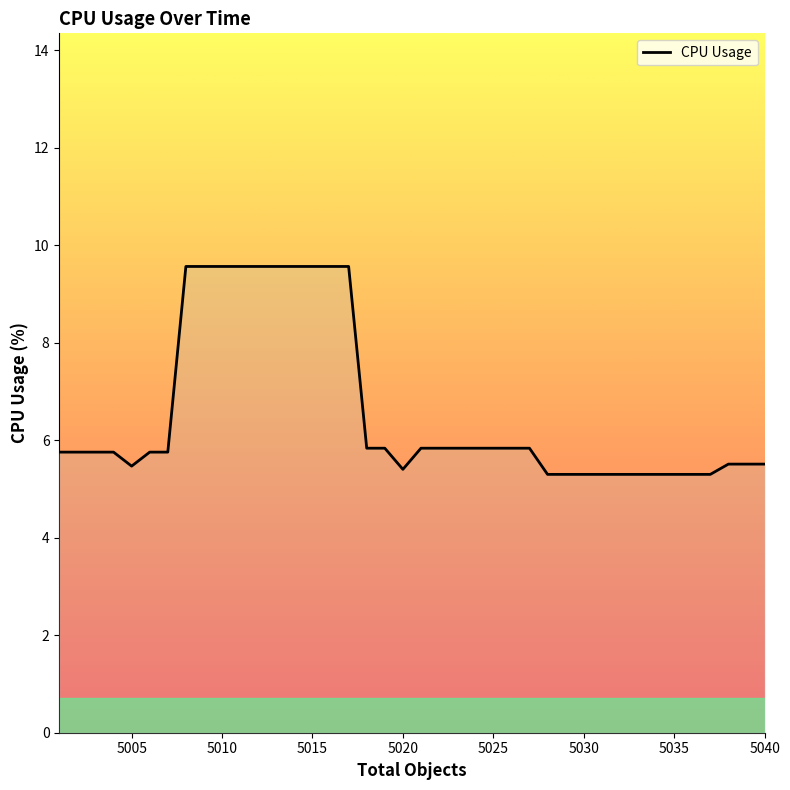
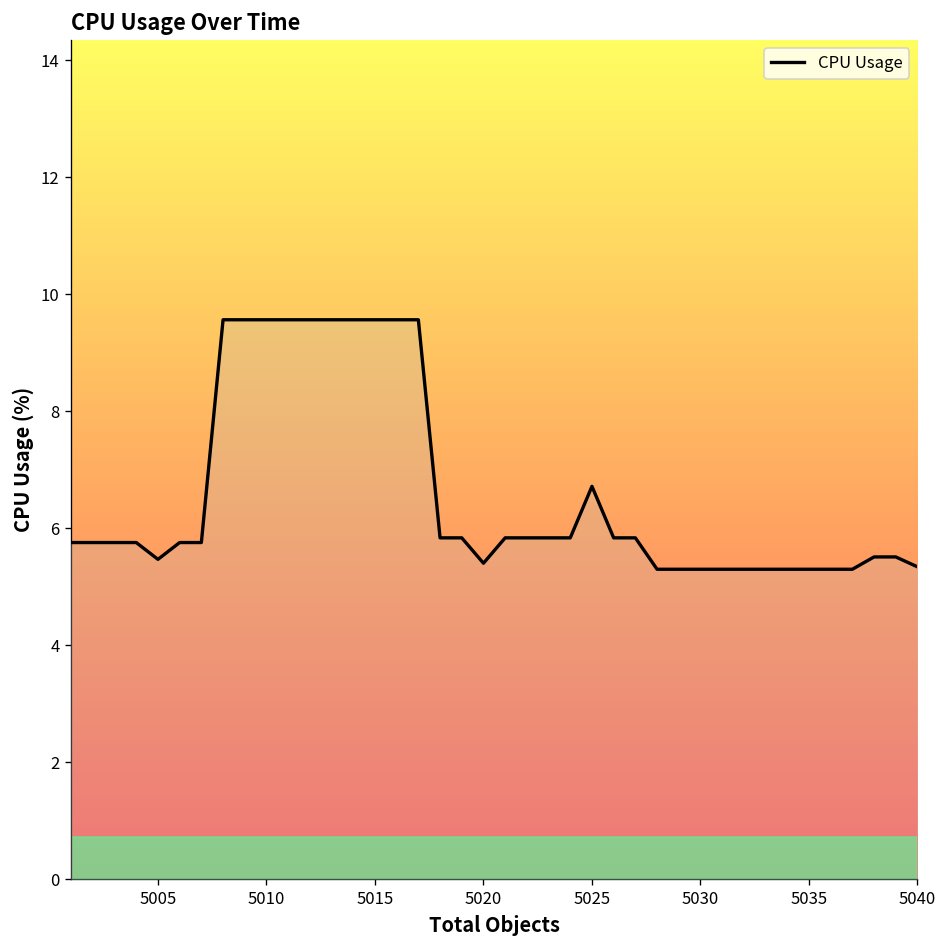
5025: 5.8 -> 6.7
5040: 5.5 -> 5.3
